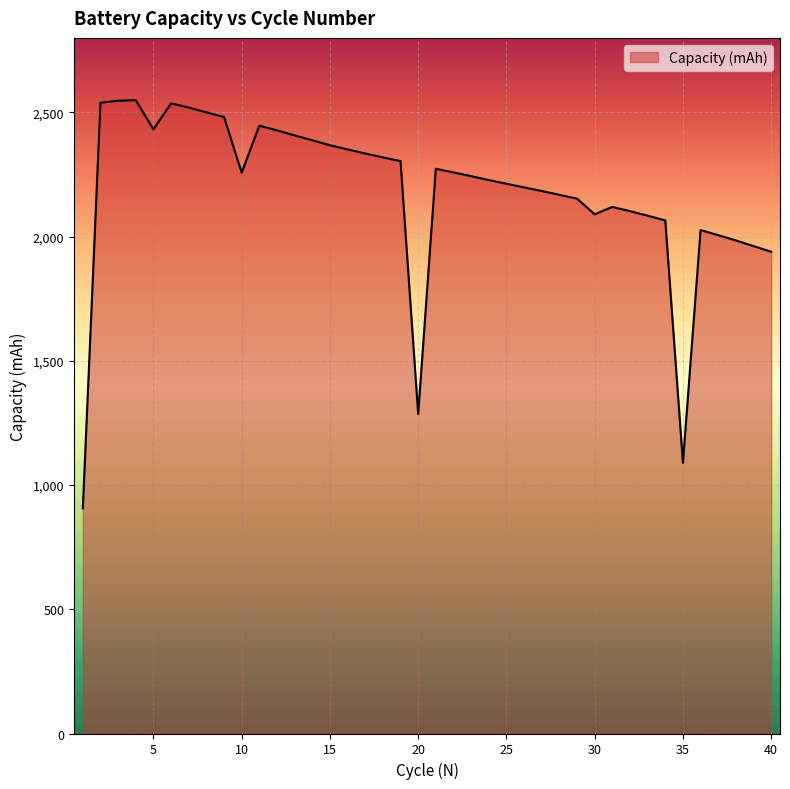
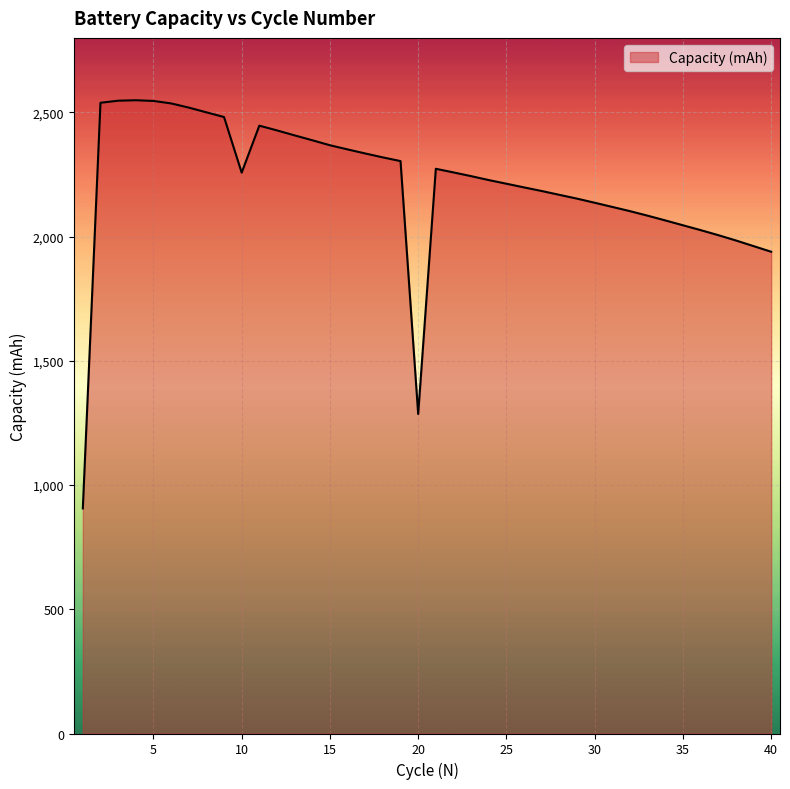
5: 2,430 -> 2,550
30: 2,090 -> 2,140
35: 1,090 -> 2,050
